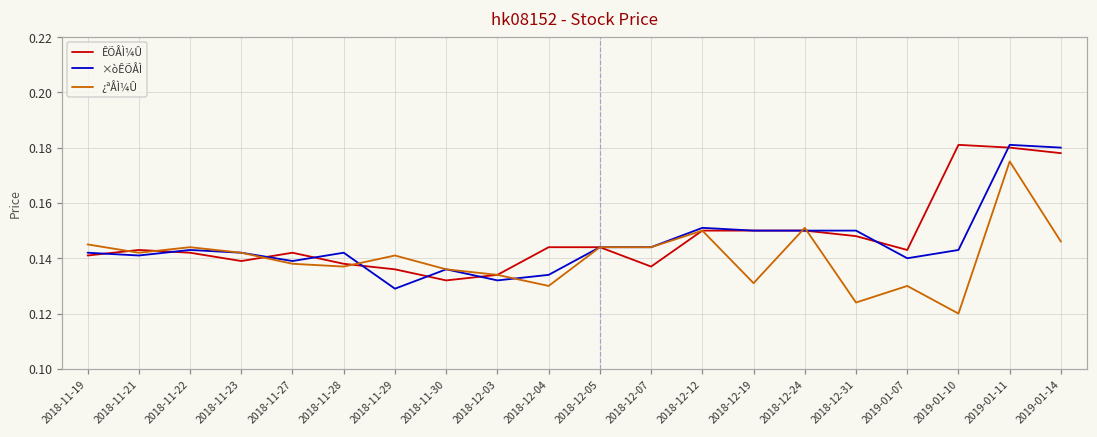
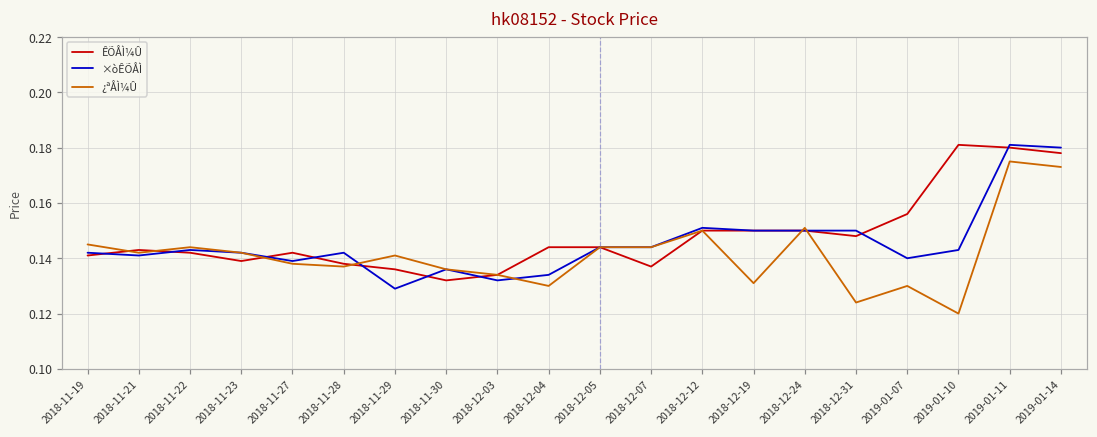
ÊÕÅÌ¼Û, 2019-01-07: 0.143 -> 0.156
¿ªÅÌ¼Û, 2019-01-14: 0.146 -> 0.173
